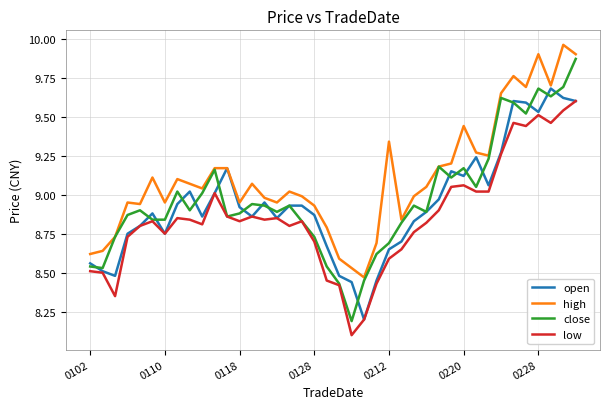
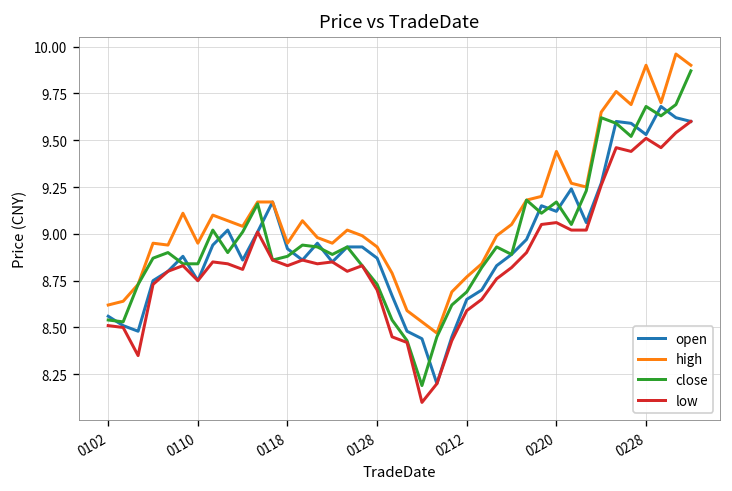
high, 0212: 9.34 -> 8.77
